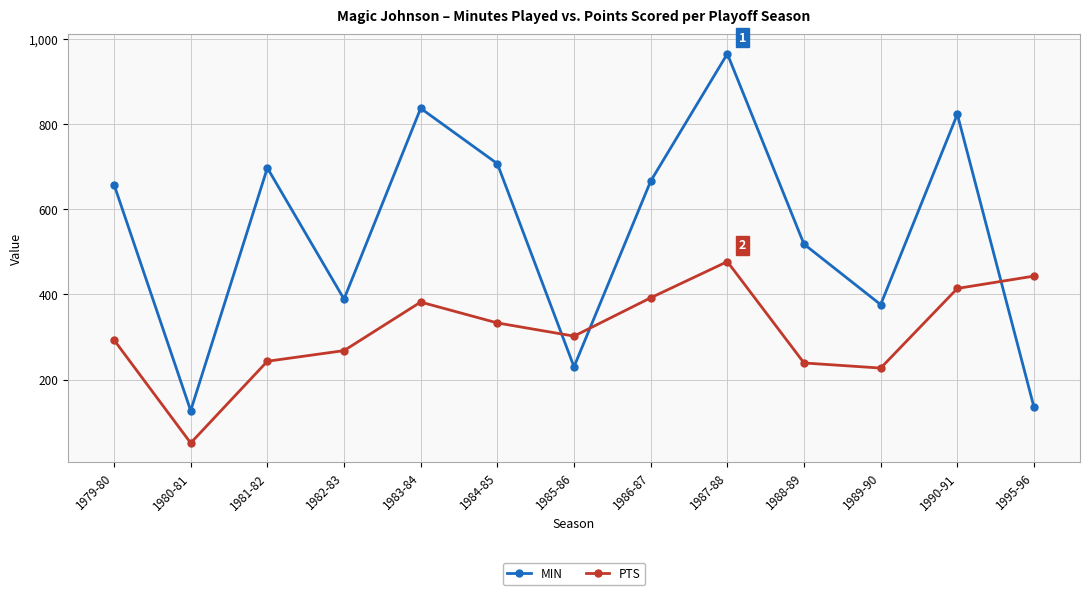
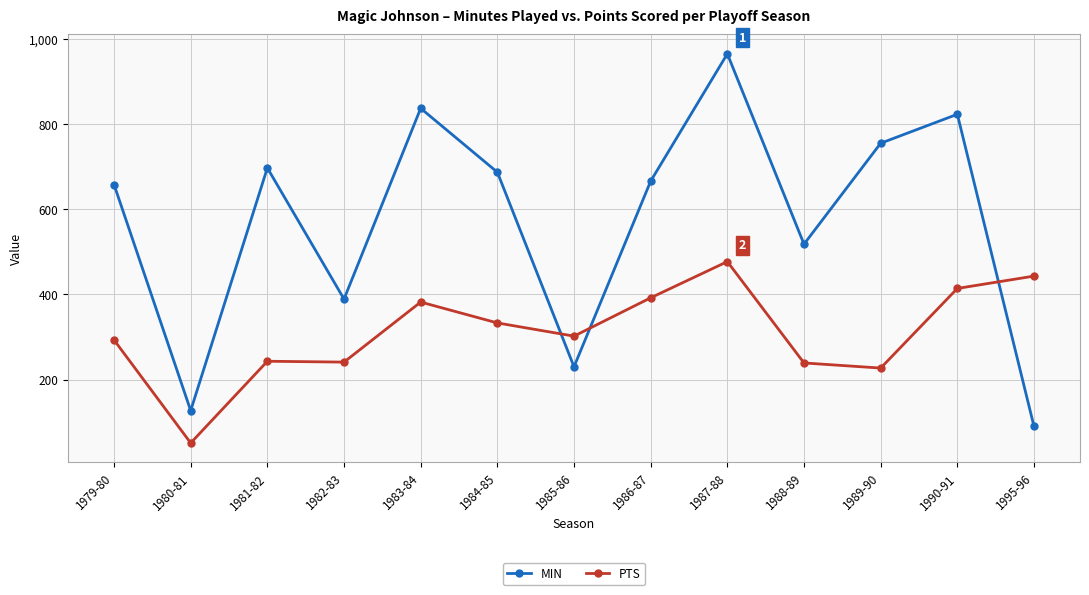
PTS, 1982-83: 270 -> 240
MIN, 1984-85: 710 -> 690
MIN, 1989-90: 380 -> 760
MIN, 1995-96: 140 -> 90
